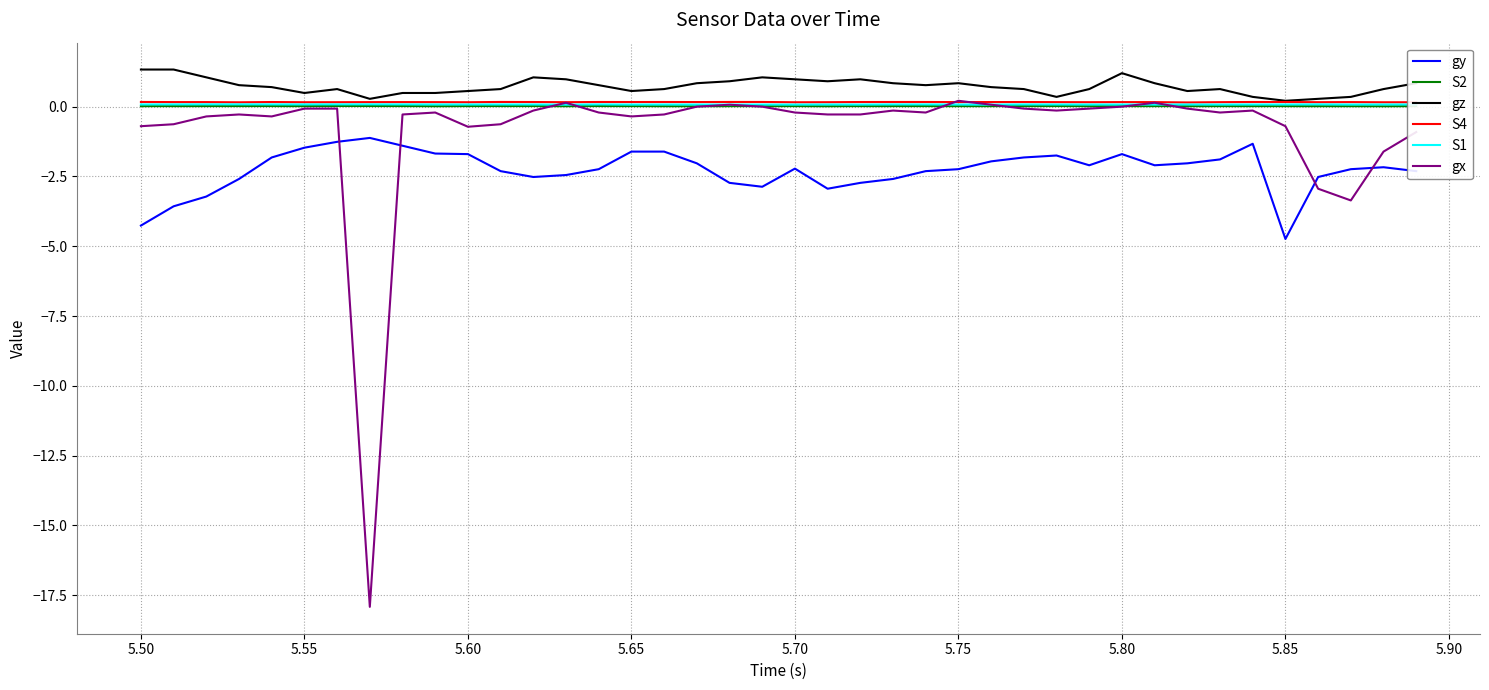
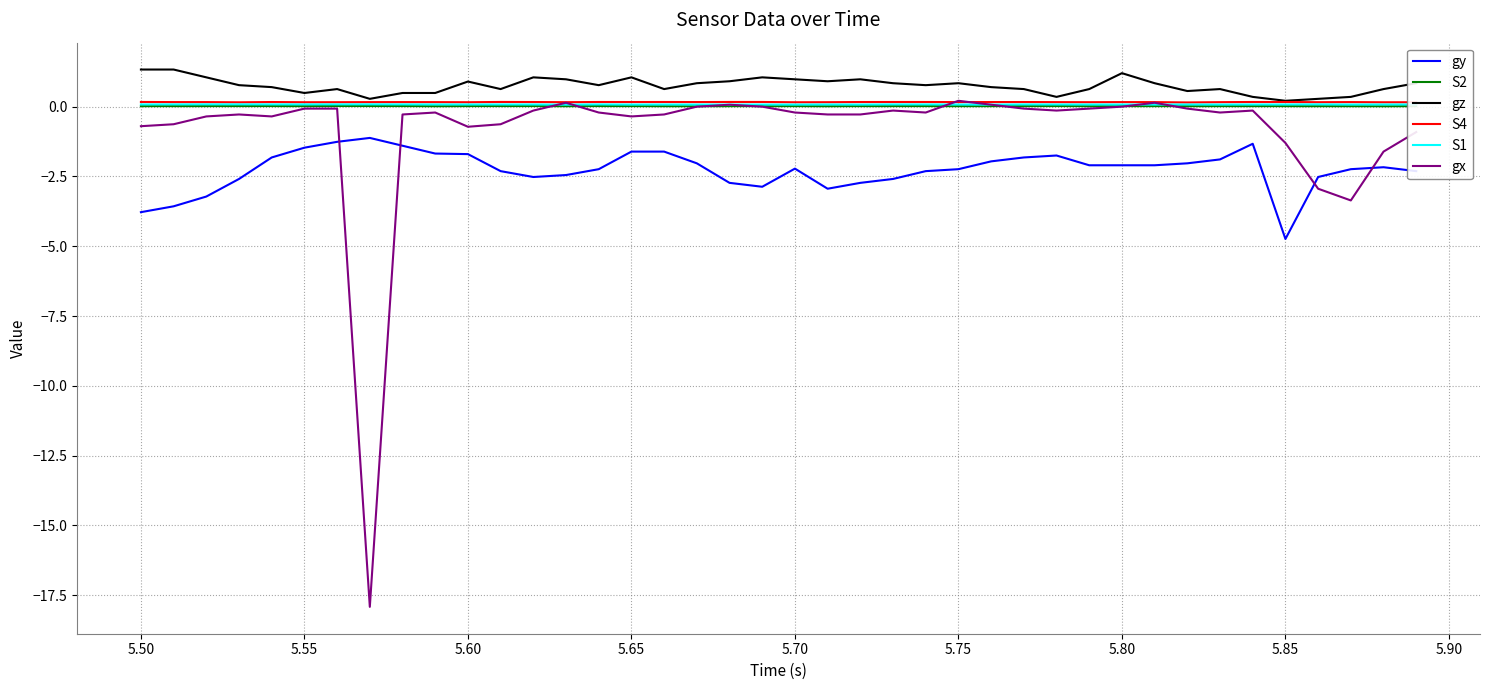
gy, 5.50: -4.3 -> -3.8
gz, 5.60: 0.6 -> 0.9
gz, 5.65: 0.6 -> 1.1
gy, 5.80: -1.7 -> -2.1
gx, 5.85: -0.7 -> -1.3
